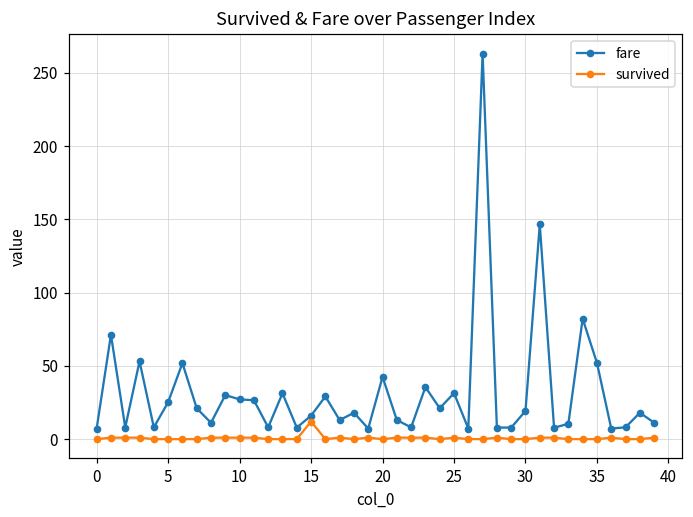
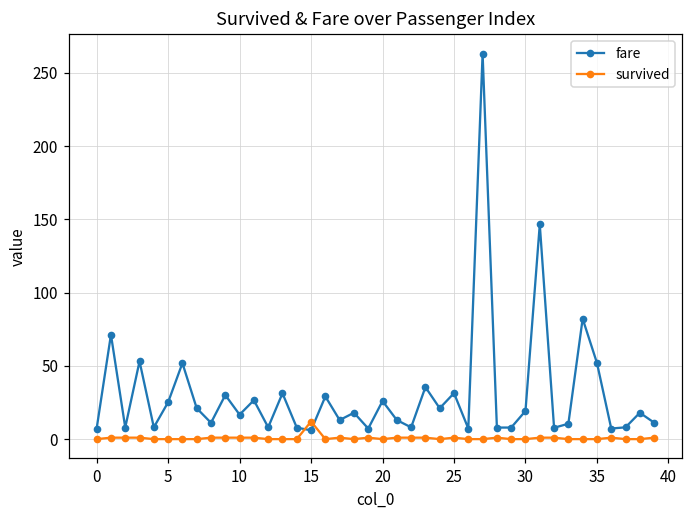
fare, 10: 27 -> 17
fare, 15: 16 -> 6
fare, 20: 43 -> 26
